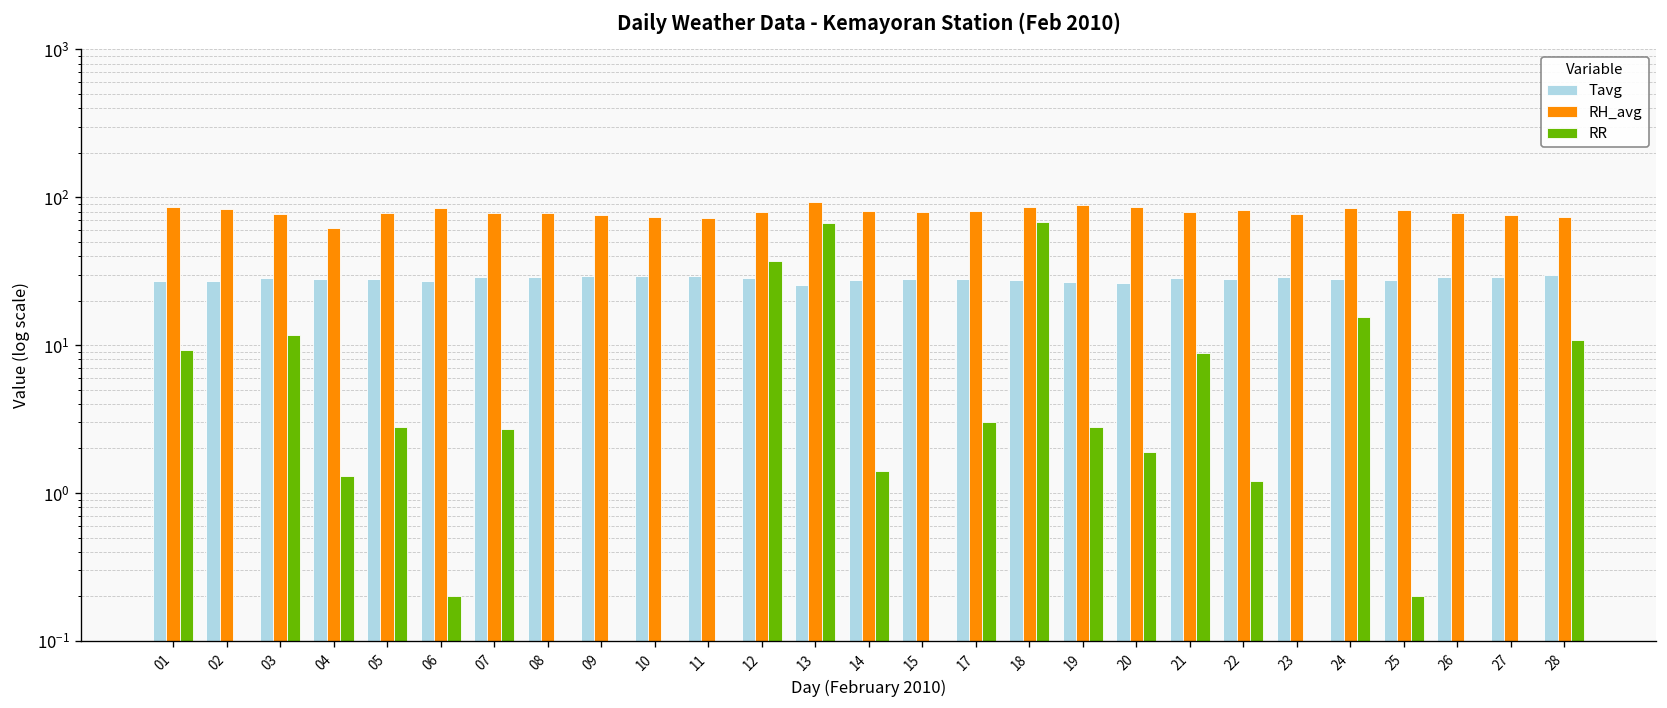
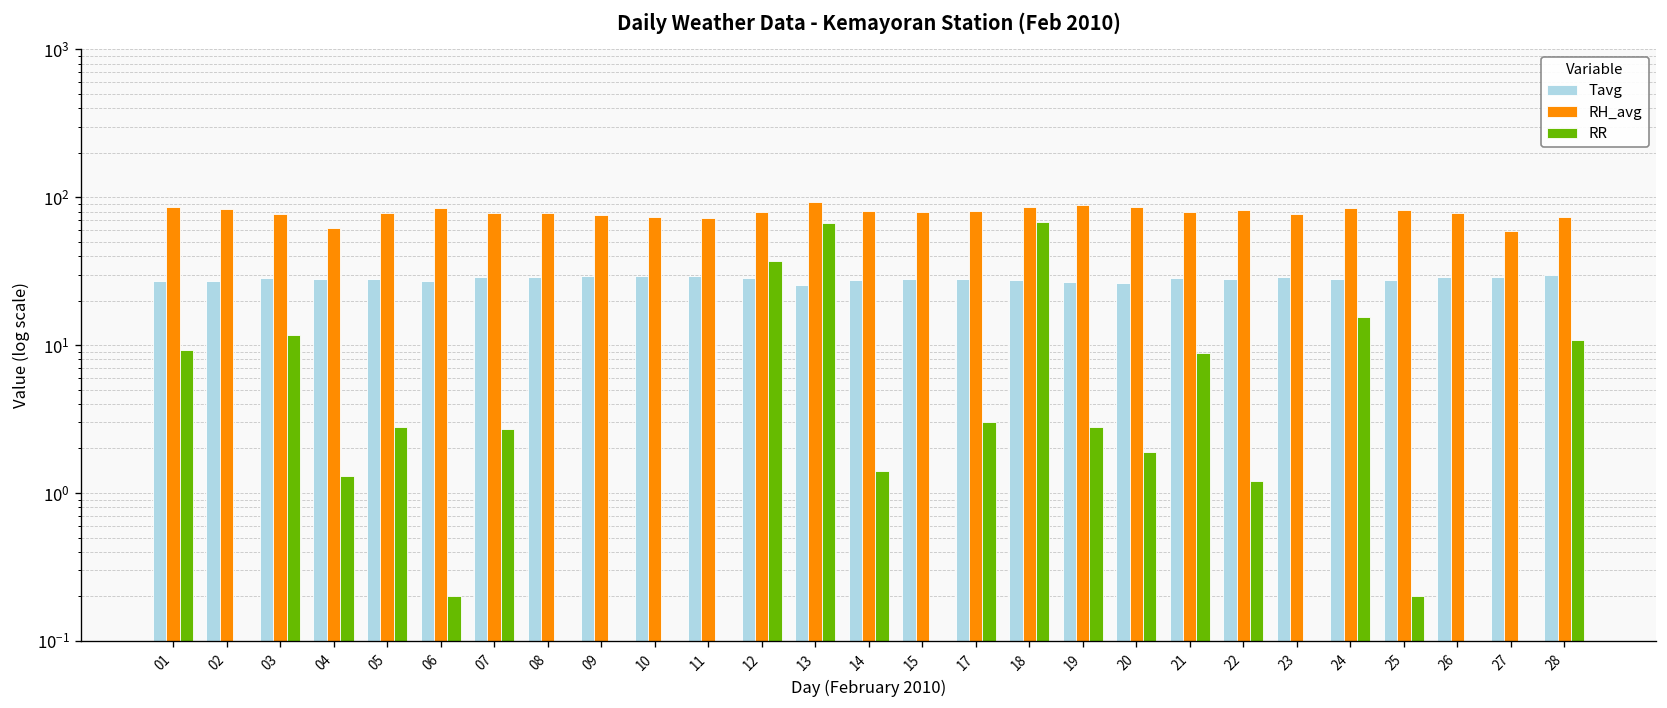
RH_avg, 27: 80 -> 60
